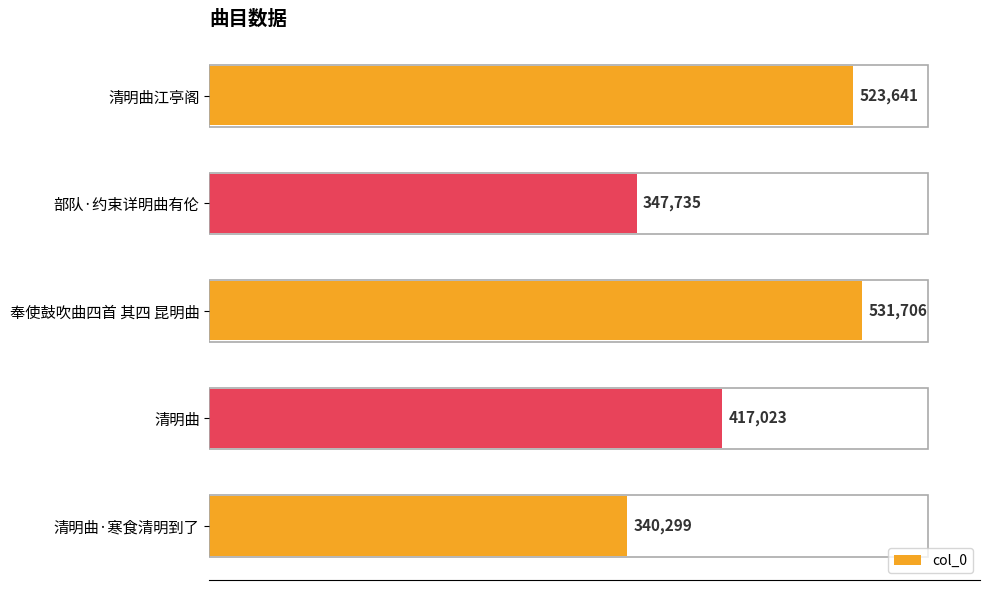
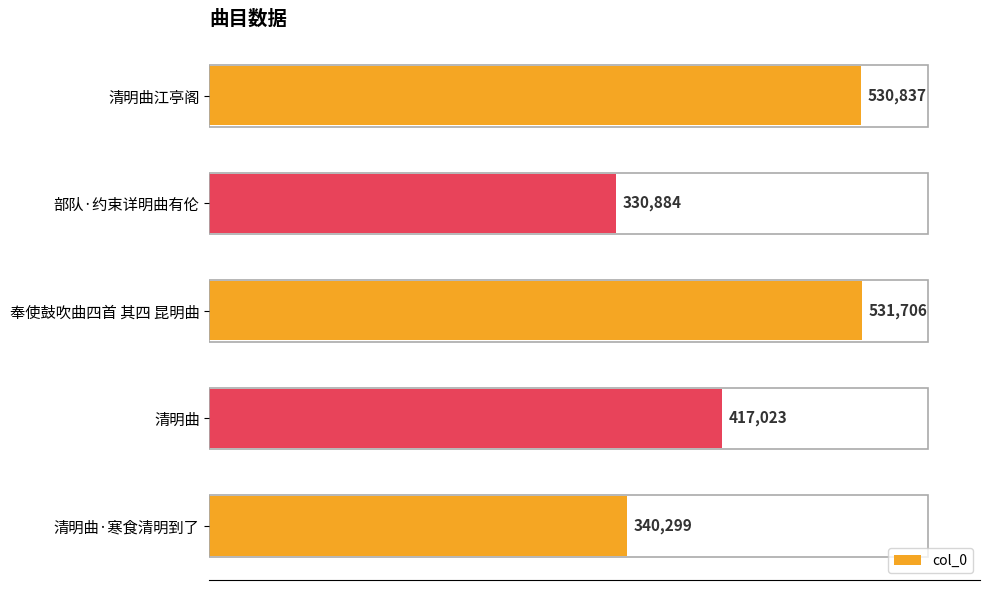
清明曲江亭阁: 523,641 -> 530,837
部队·约束详明曲有伦: 347,735 -> 330,884
